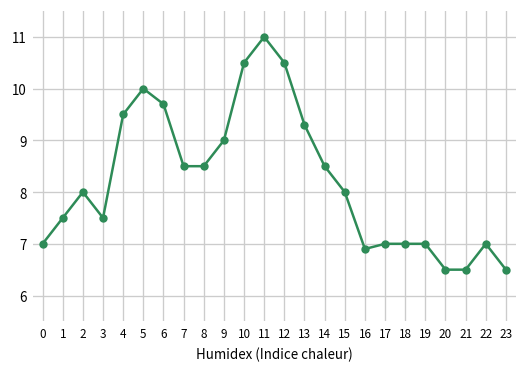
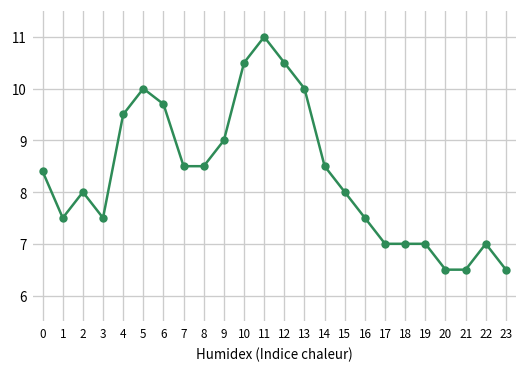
0: 7.0 -> 8.4
13: 9.3 -> 10.0
16: 6.9 -> 7.5
